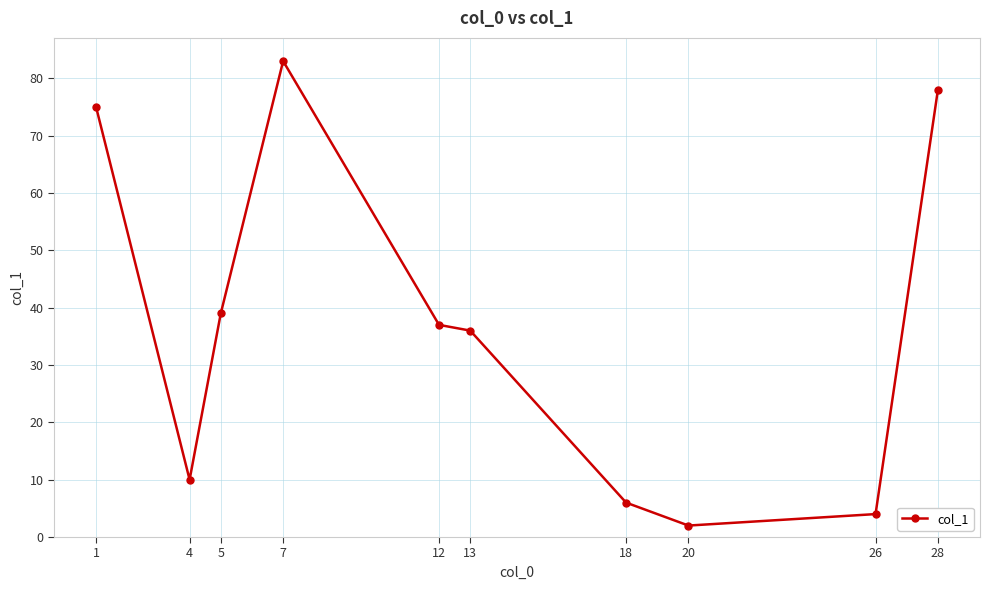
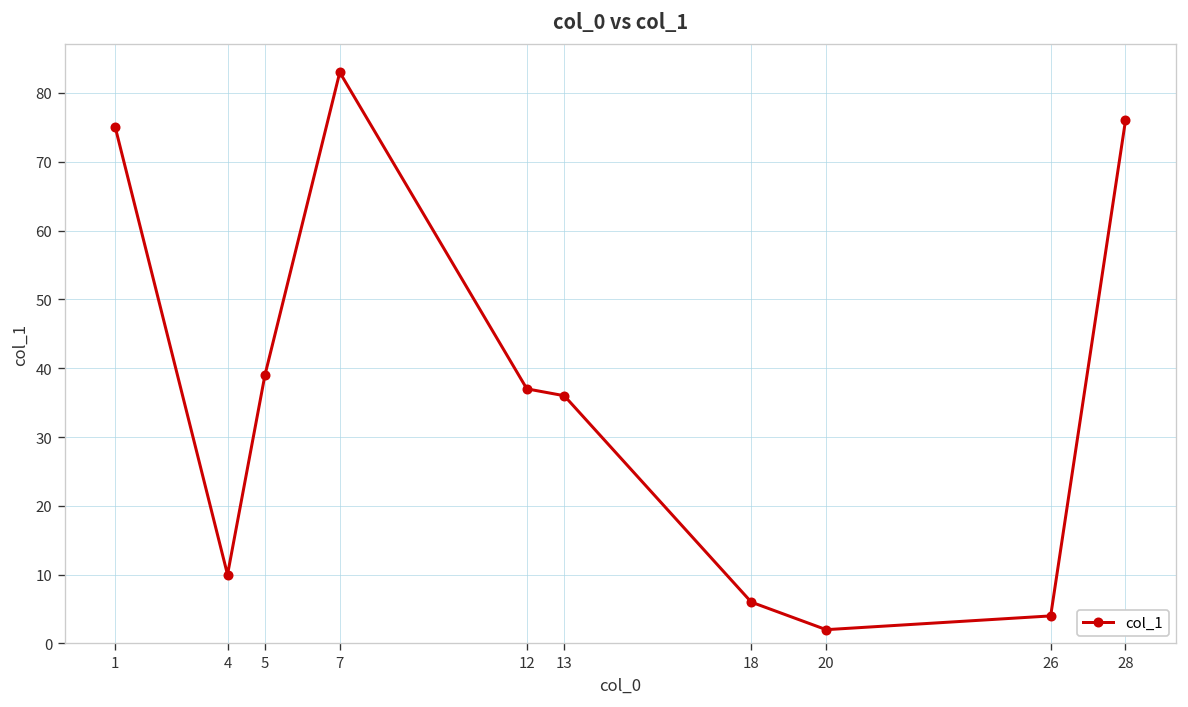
28: 78 -> 76
